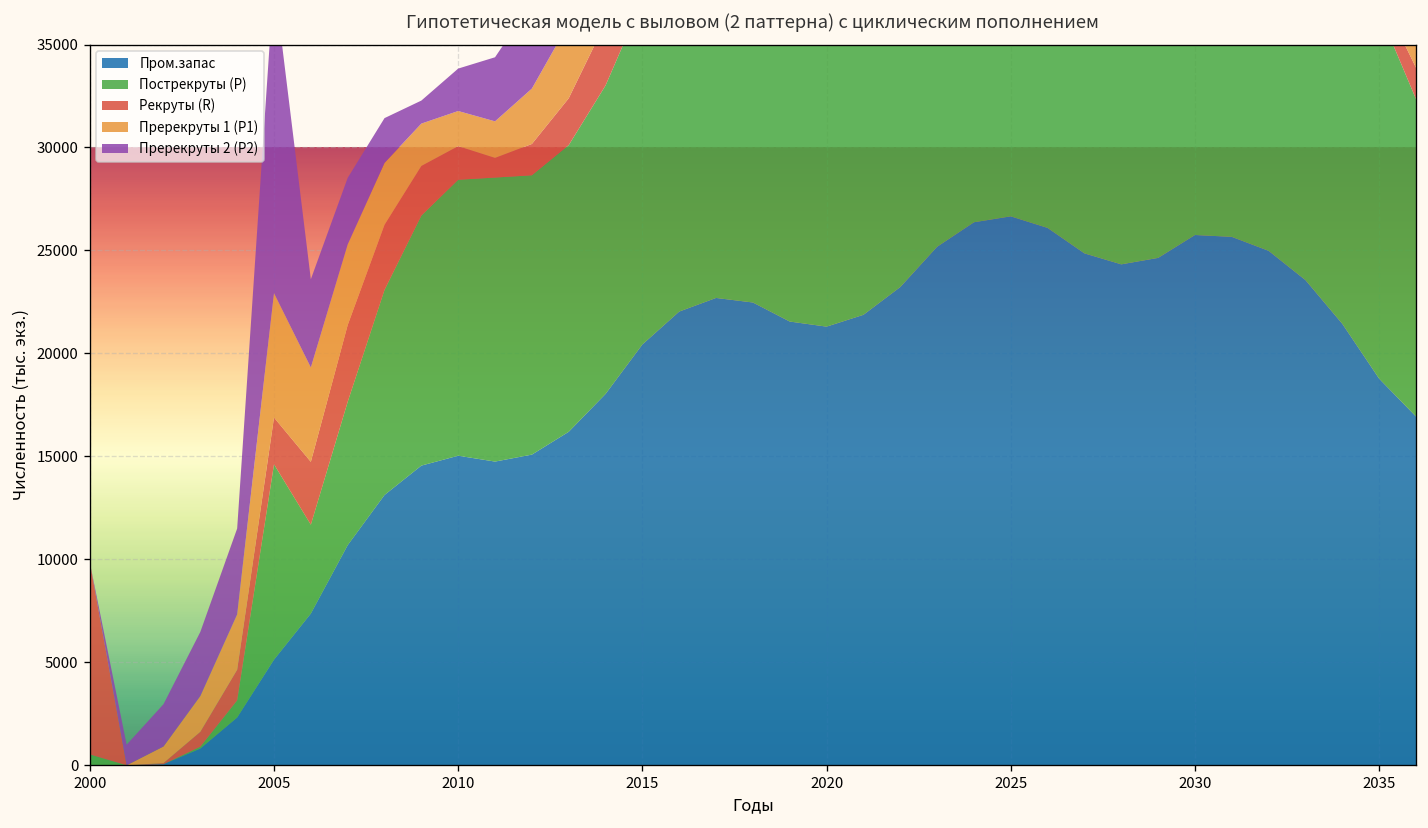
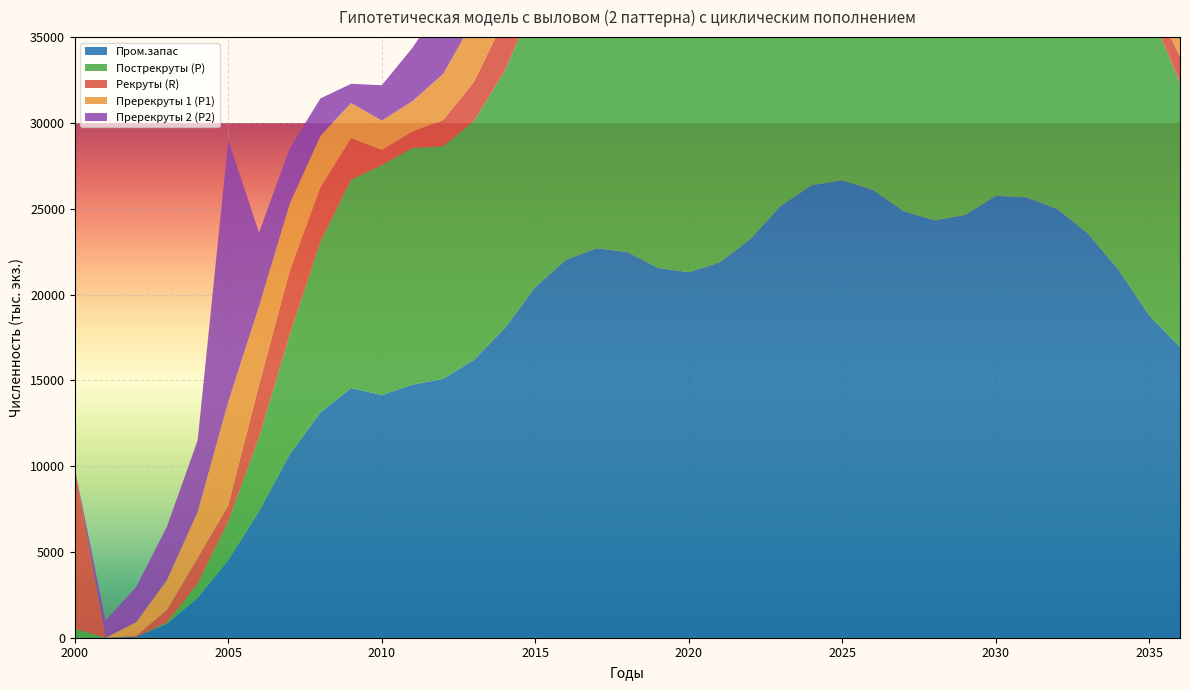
Пром.запас, 2005: 5100 -> 4500
Пострекруты (P), 2005: 9500 -> 2300
Рекруты (R), 2005: 2300 -> 900
Пром.запас, 2010: 15000 -> 14100
Рекруты (R), 2010: 1600 -> 900
